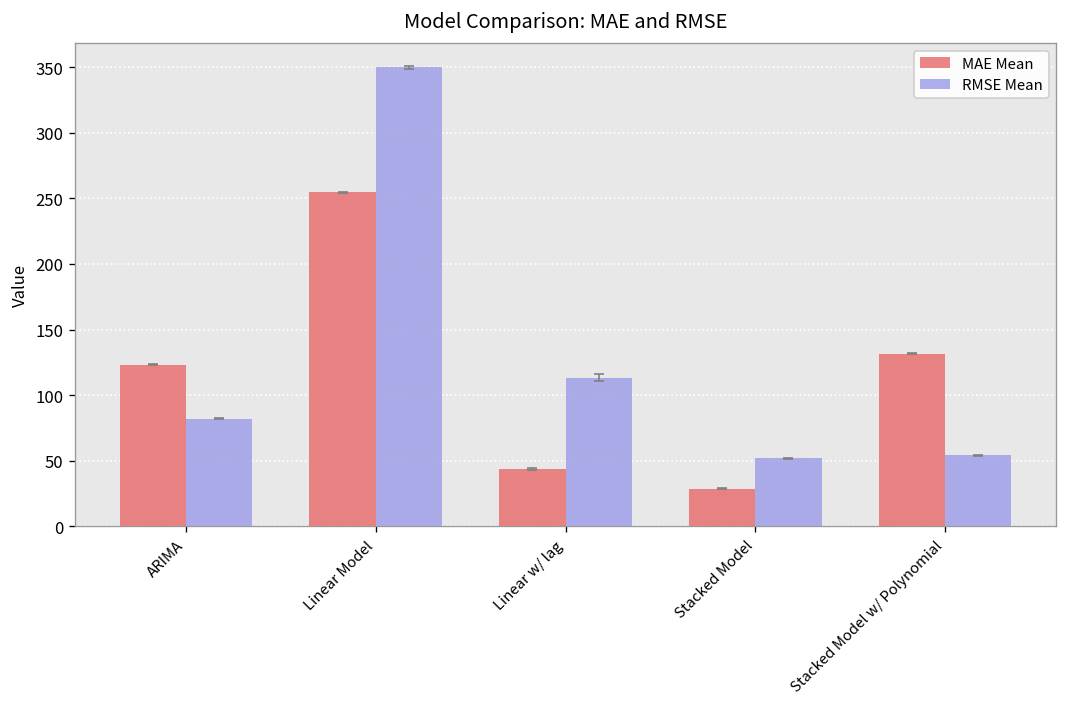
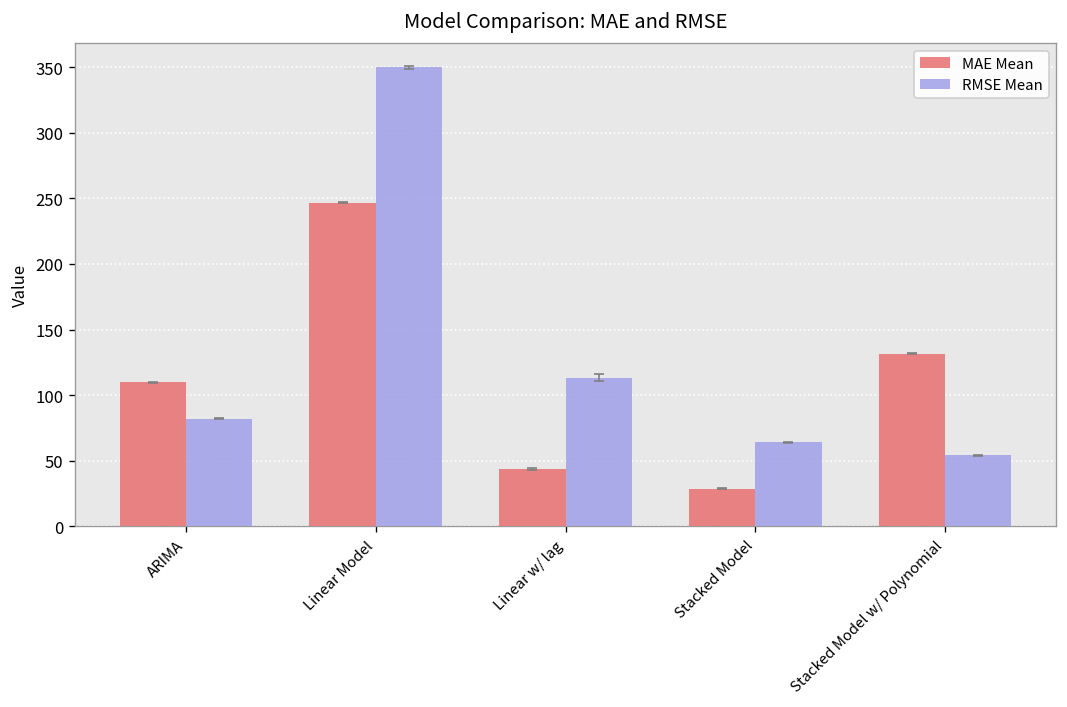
MAE Mean, ARIMA: 123 -> 110
MAE Mean, Linear Model: 255 -> 247
RMSE Mean, Stacked Model: 52 -> 64
